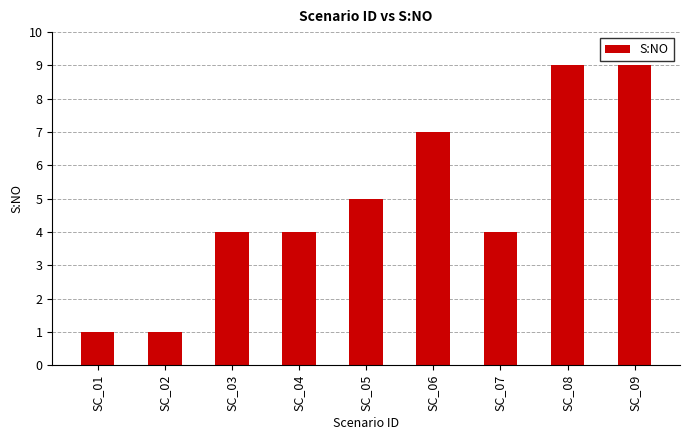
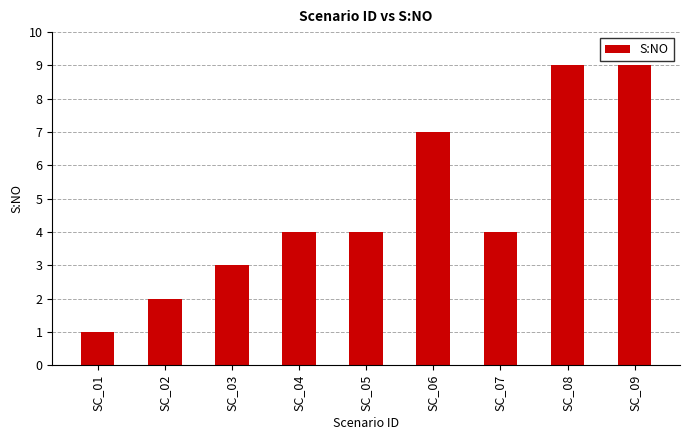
SC_02: 1 -> 2
SC_03: 4 -> 3
SC_05: 5 -> 4
